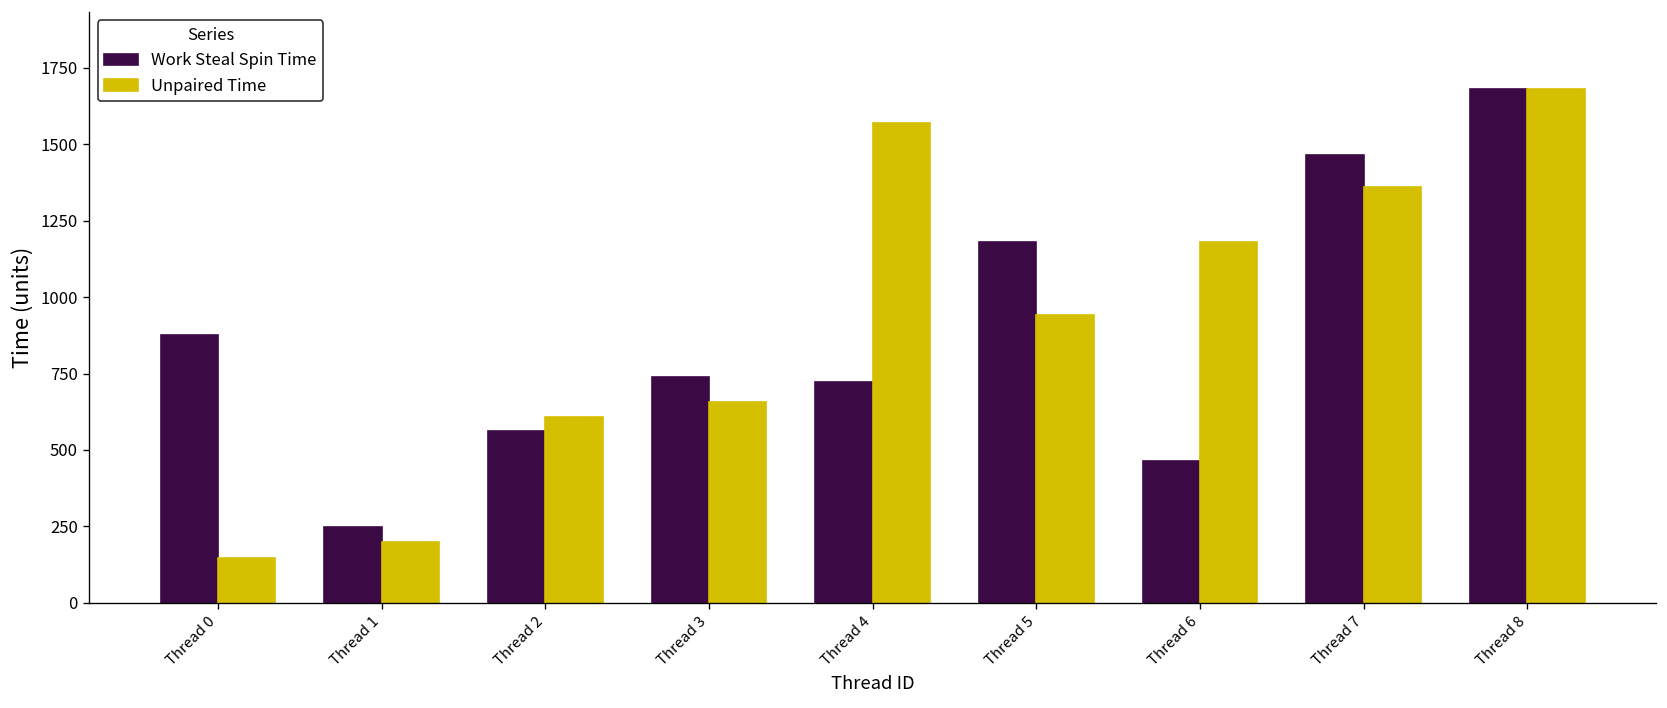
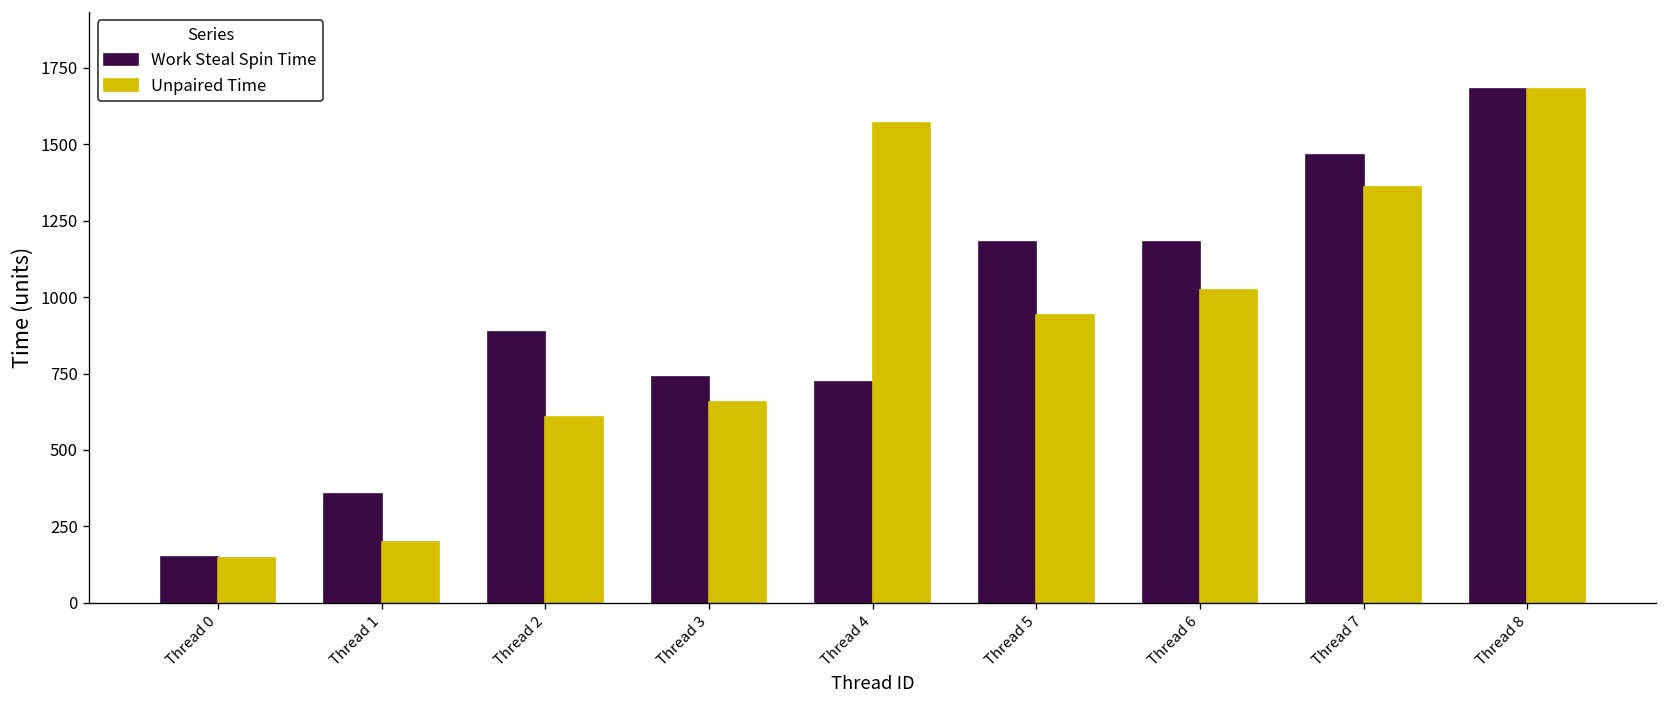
Work Steal Spin Time, Thread 0: 880 -> 150
Work Steal Spin Time, Thread 1: 250 -> 360
Work Steal Spin Time, Thread 2: 560 -> 890
Work Steal Spin Time, Thread 6: 460 -> 1180
Unpaired Time, Thread 6: 1180 -> 1020
